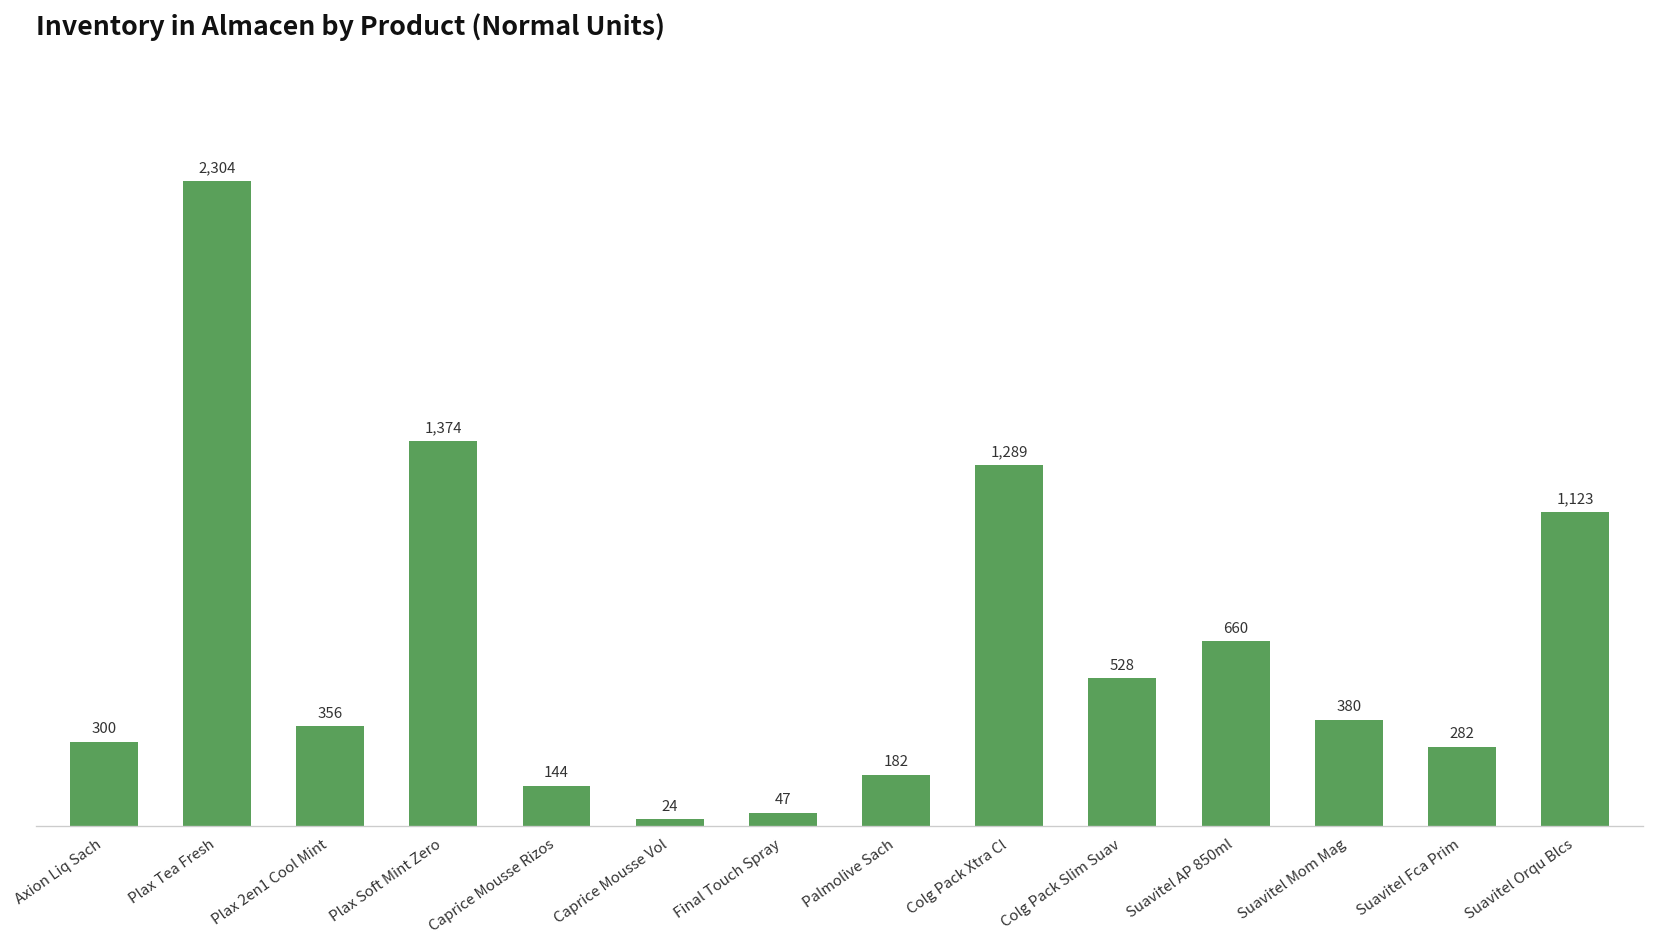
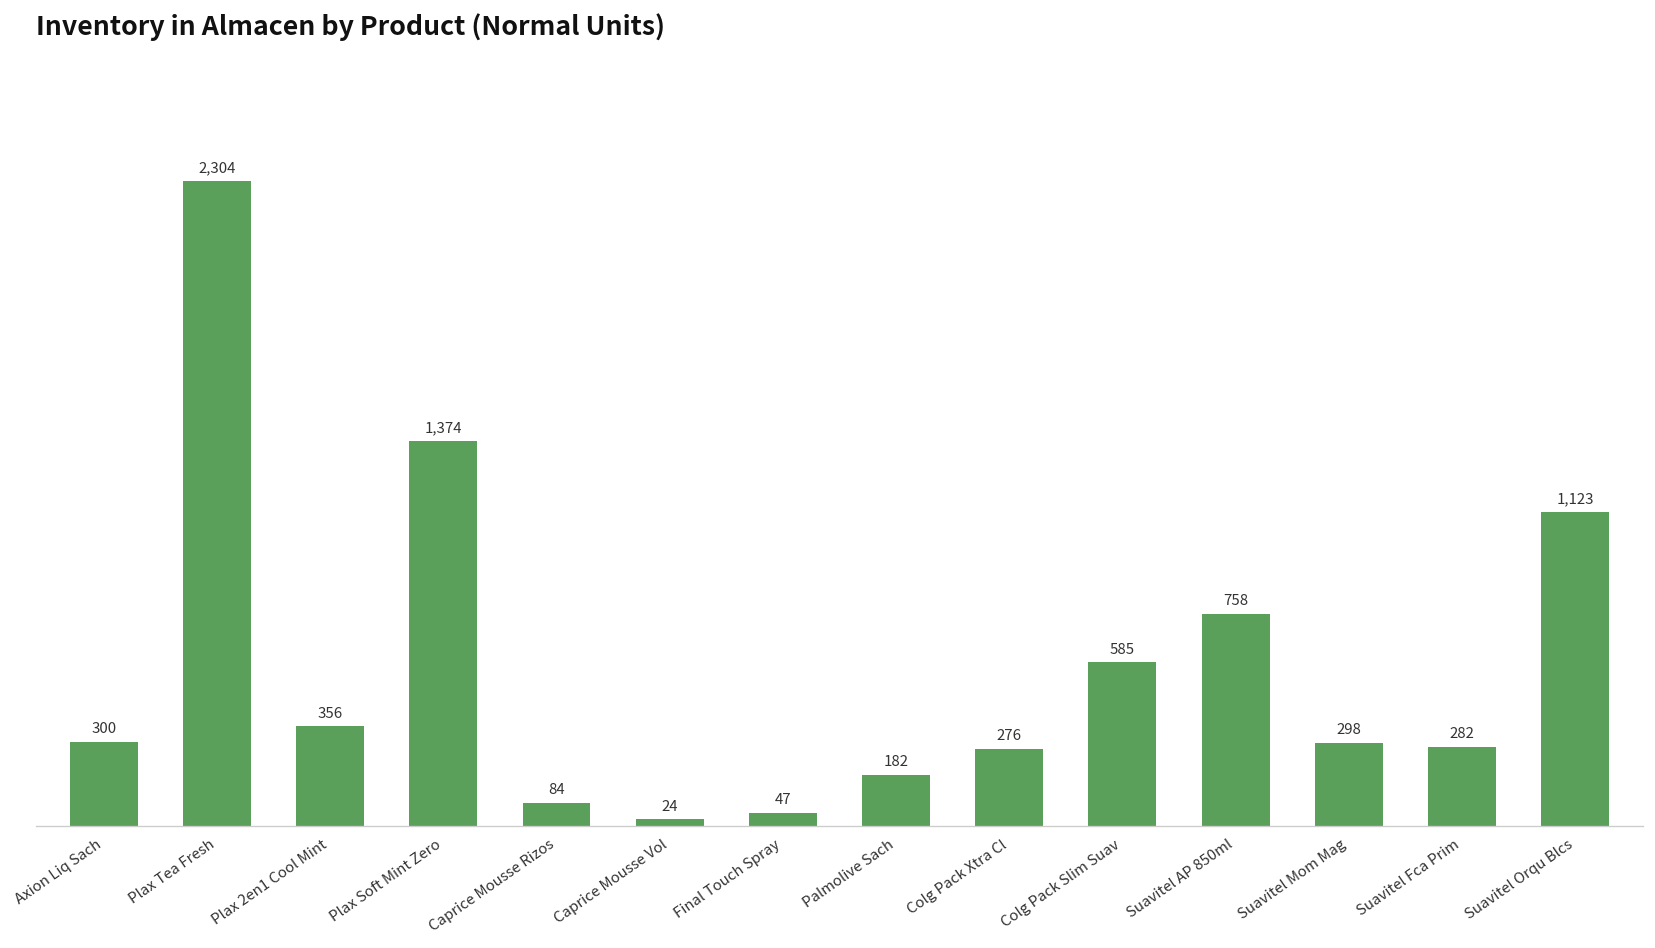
Caprice Mousse Rizos: 144 -> 84
Colg Pack Xtra Cl: 1,289 -> 276
Colg Pack Slim Suav: 528 -> 585
Suavitel AP 850ml: 660 -> 758
Suavitel Mom Mag: 380 -> 298
